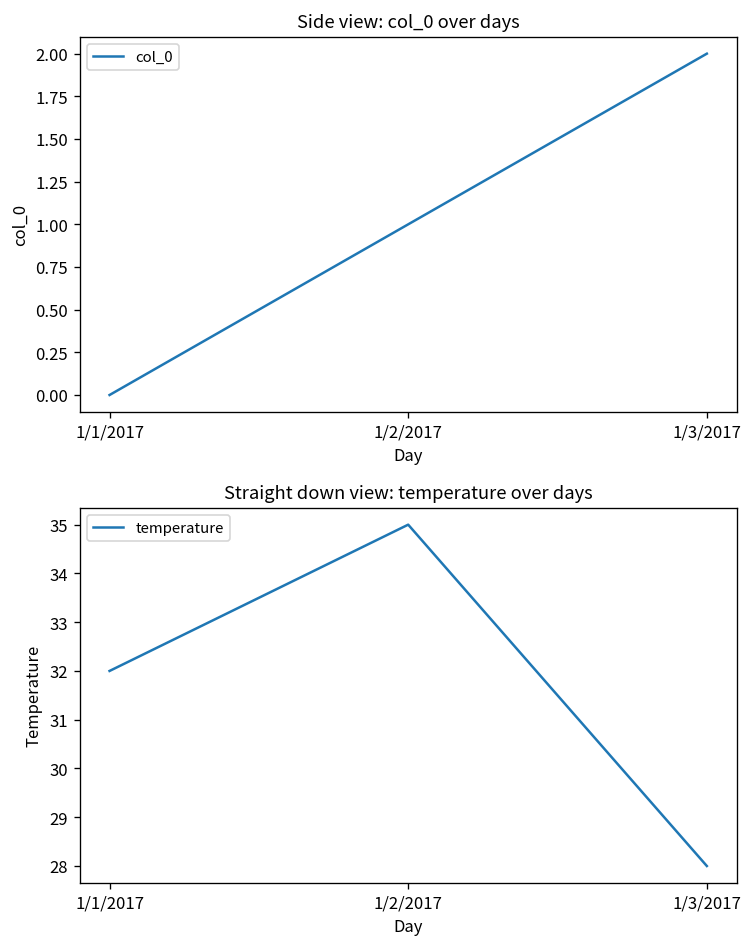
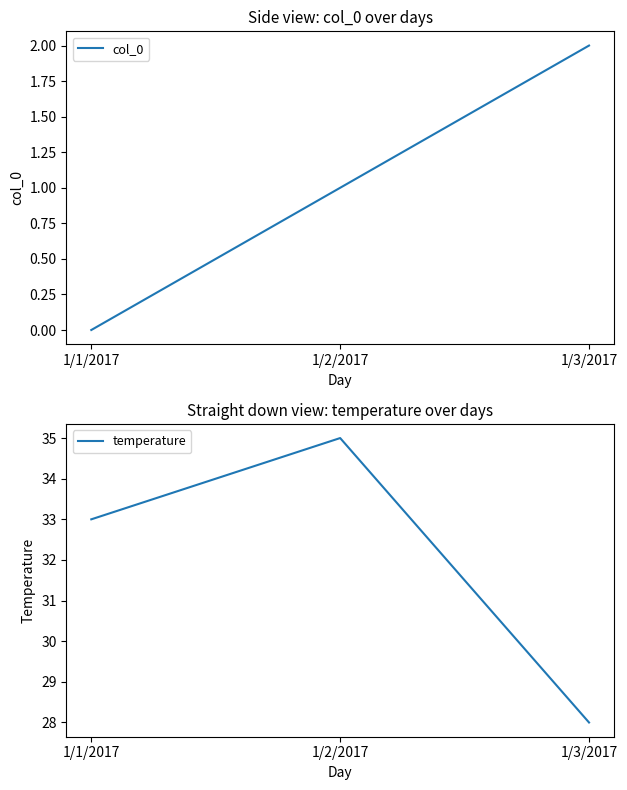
Straight down view: temperature over days, 1/1/2017: 32 -> 33
